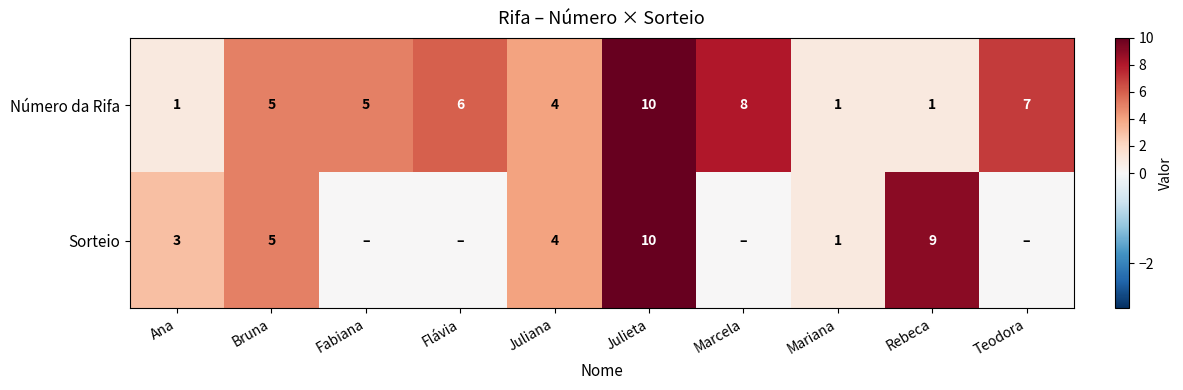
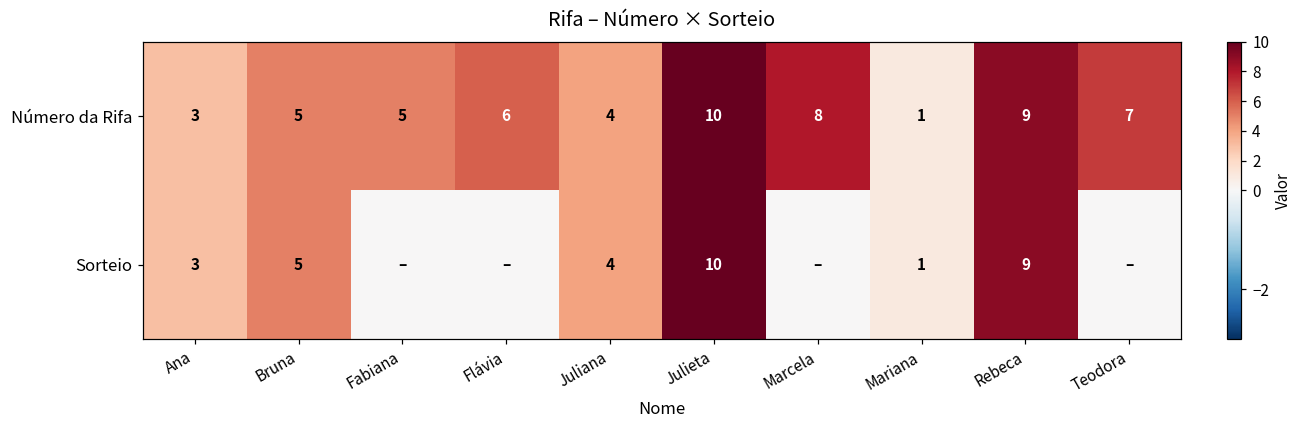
Número da Rifa, Ana: 1 -> 3
Número da Rifa, Rebeca: 1 -> 9
